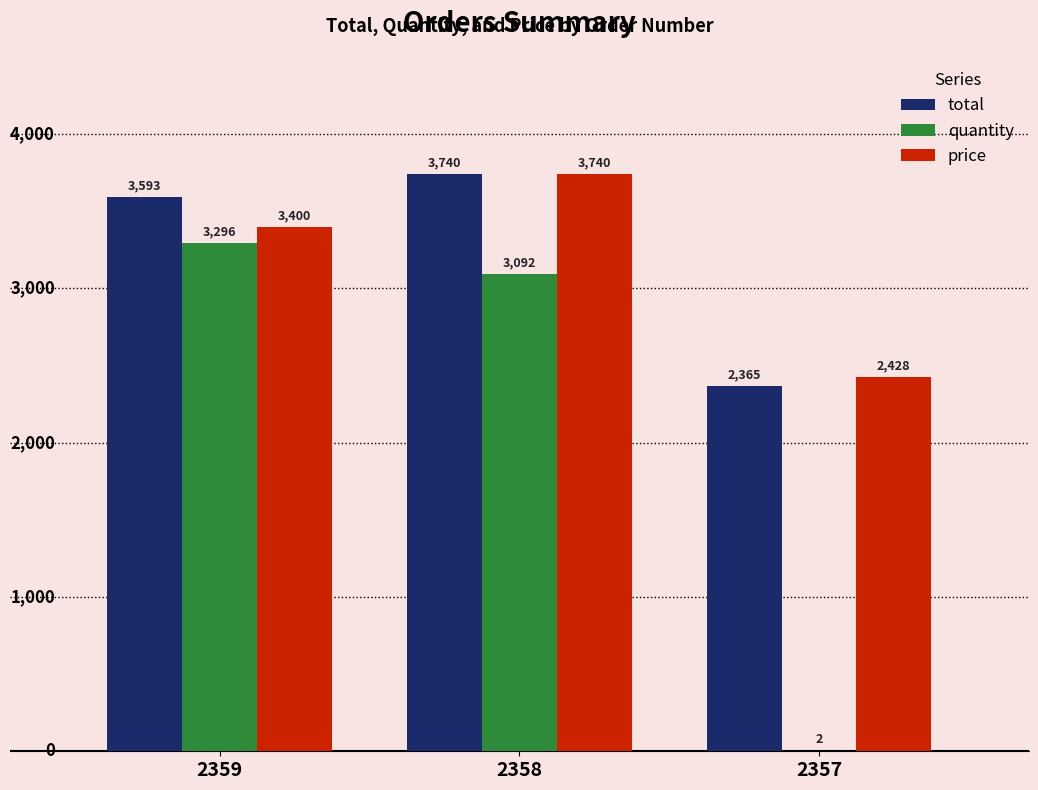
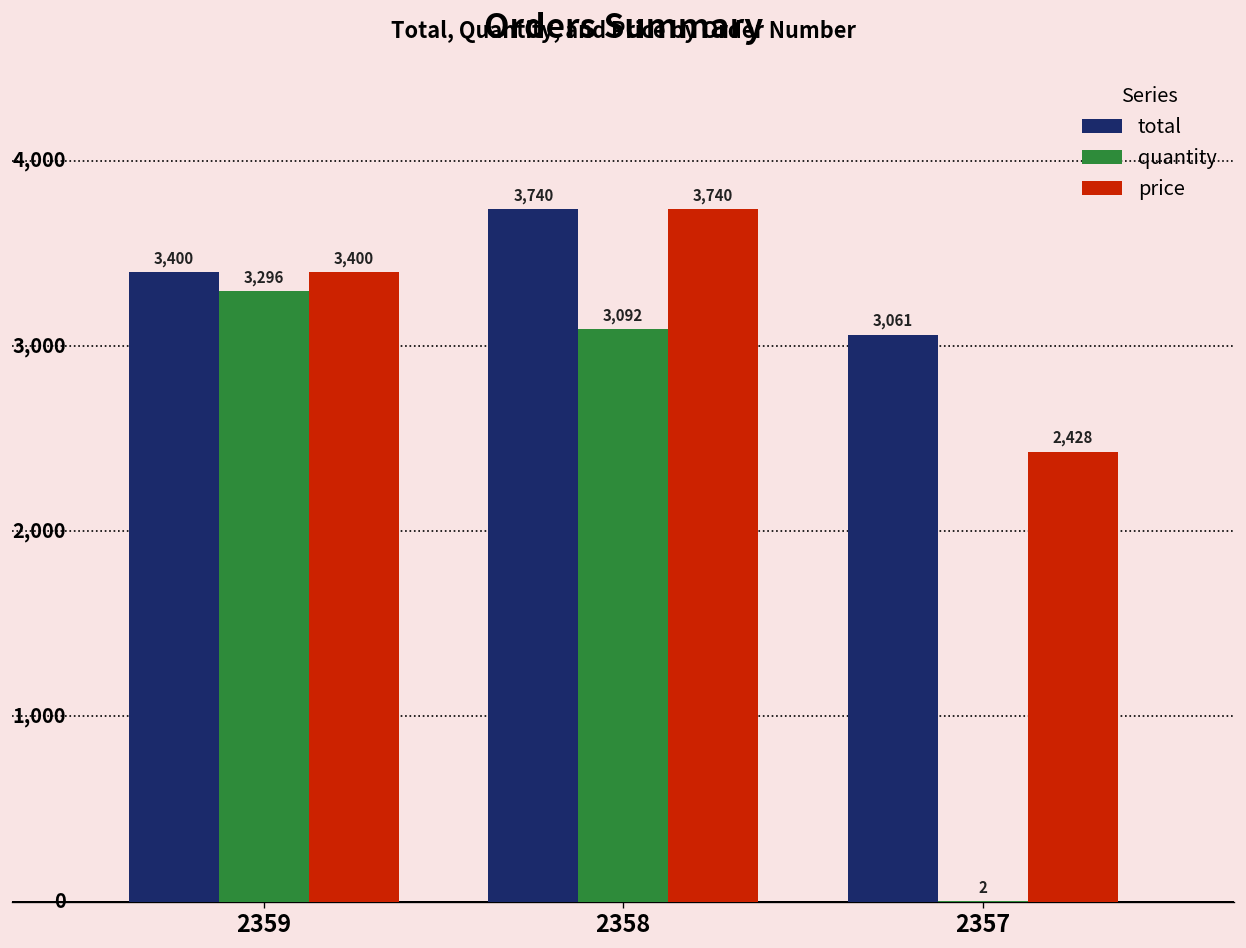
total, 2359: 3,593 -> 3,400
total, 2357: 2,365 -> 3,061
